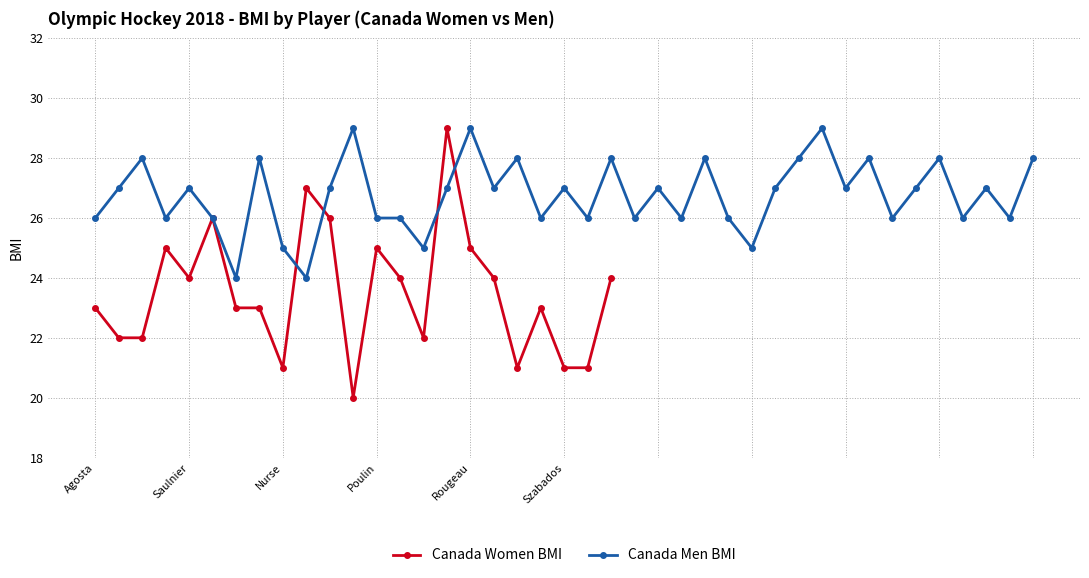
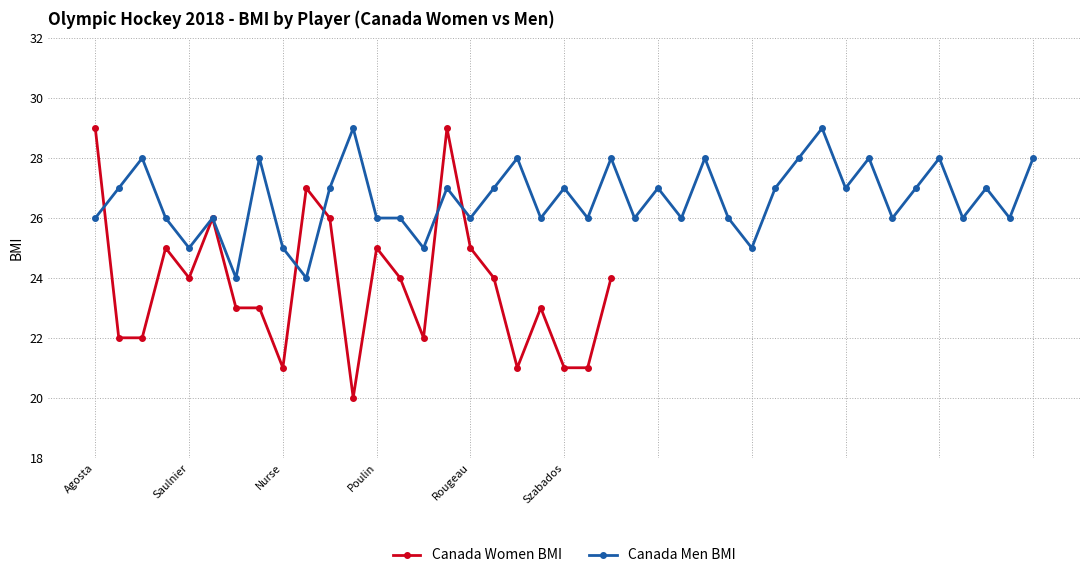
Canada Women BMI, Agosta: 23 -> 29
Canada Men BMI, Saulnier: 27 -> 25
Canada Men BMI, Rougeau: 29 -> 26
